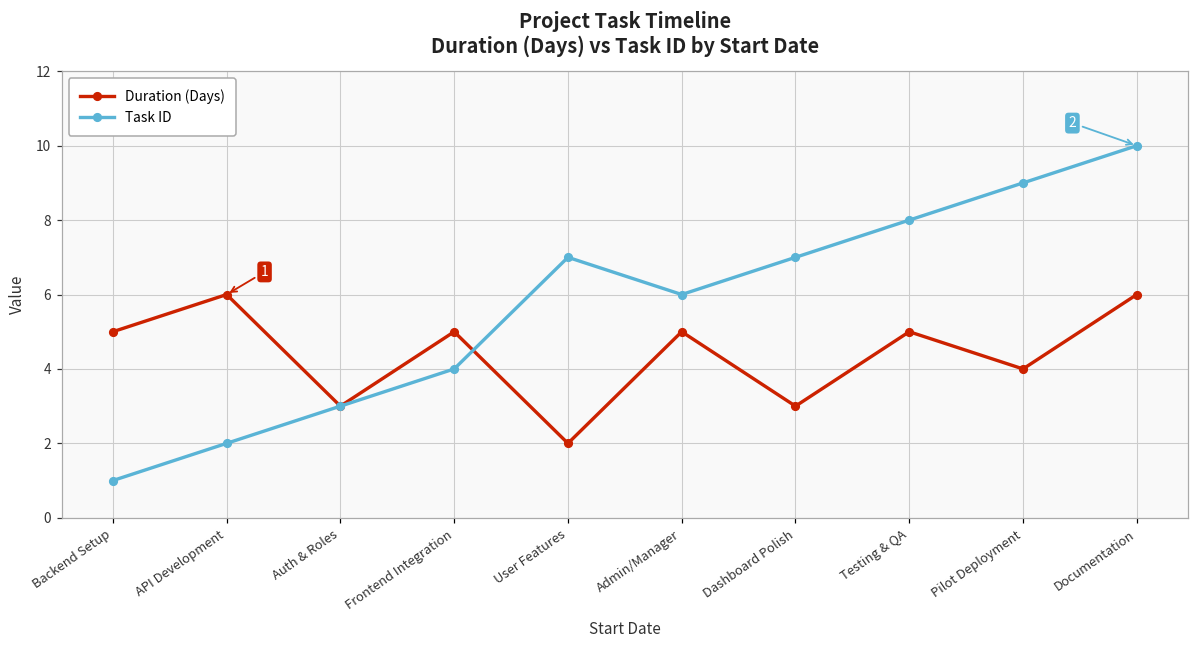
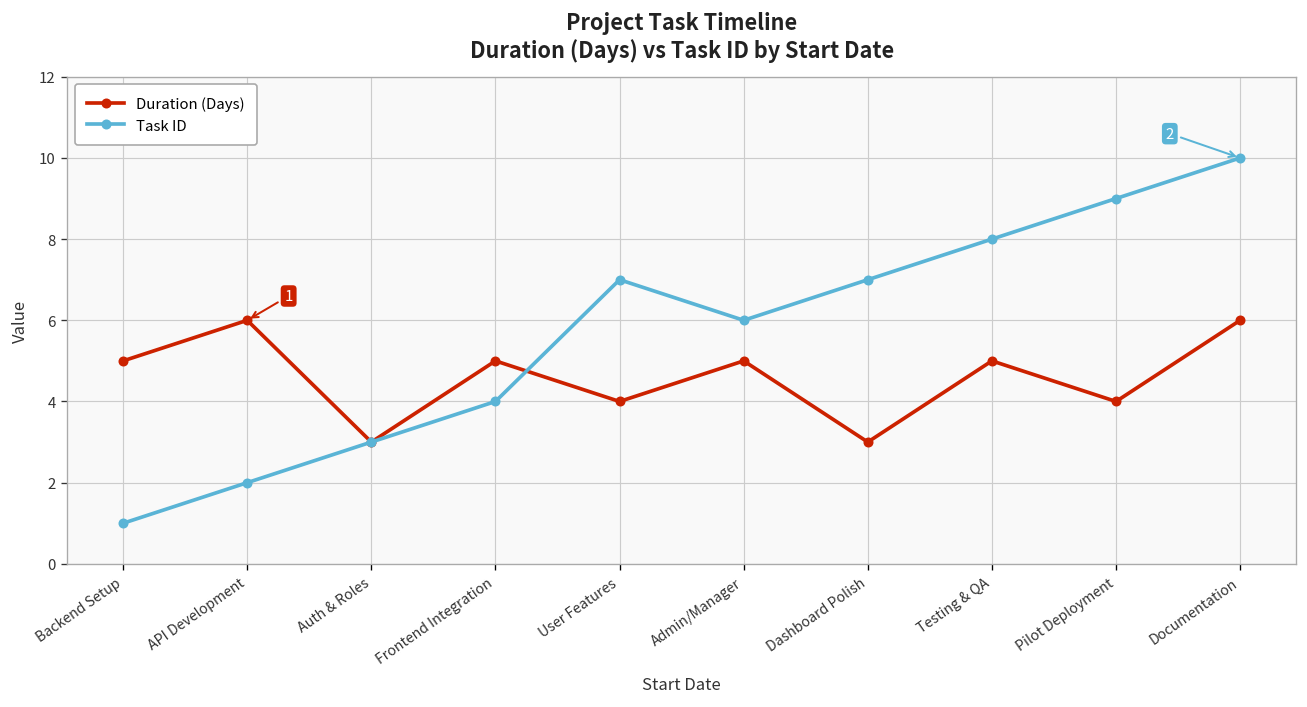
Duration (Days), User Features: 2 -> 4
